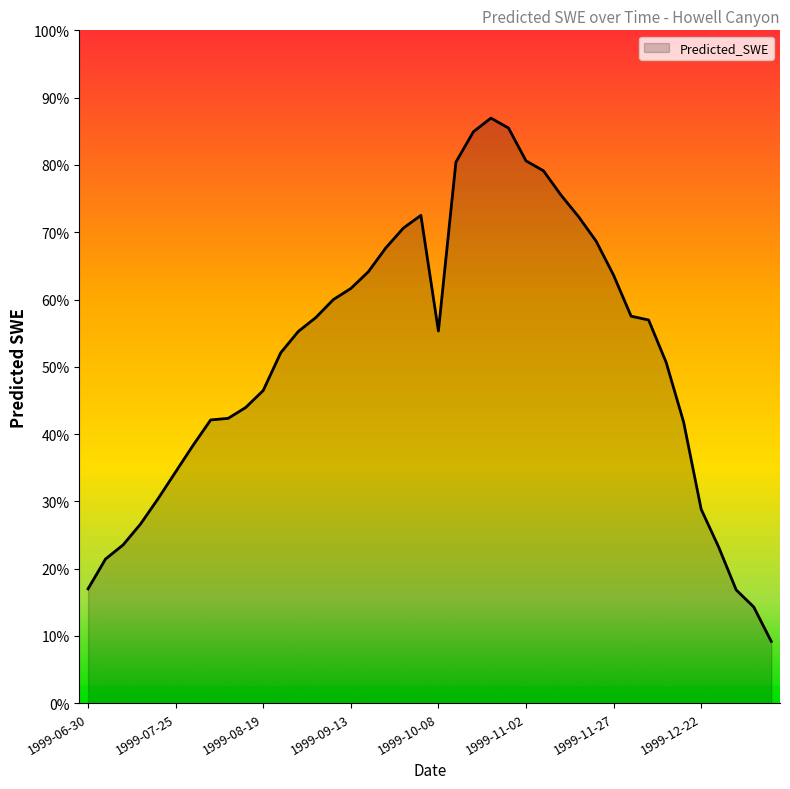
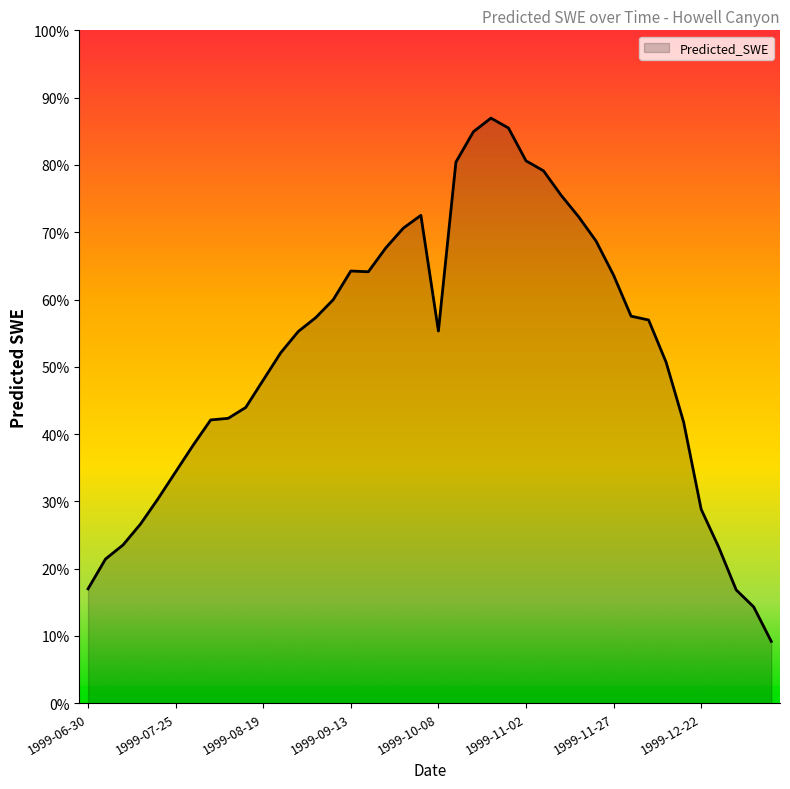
1999-08-19: 46% -> 48%
1999-09-13: 62% -> 64%
